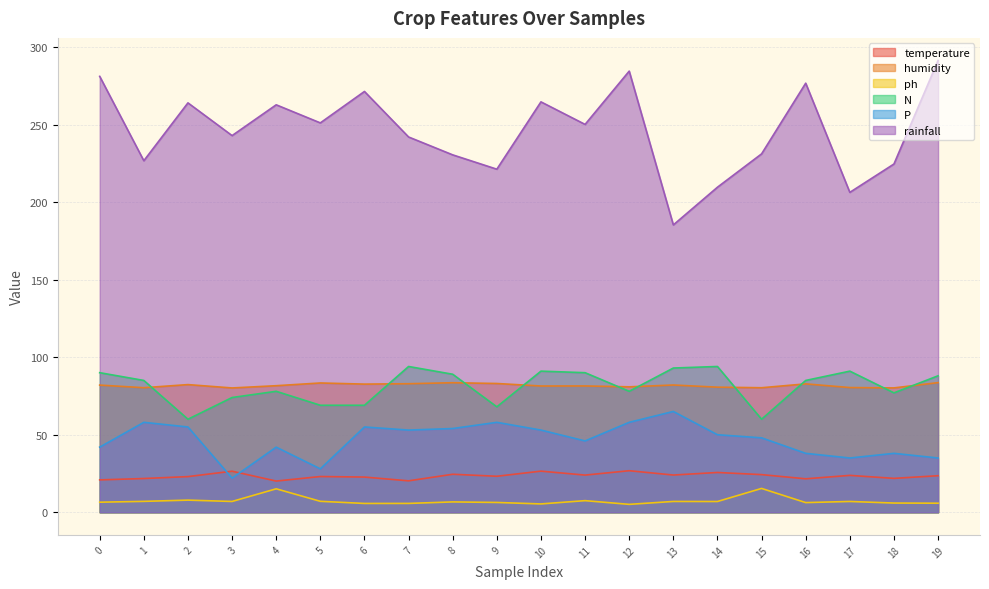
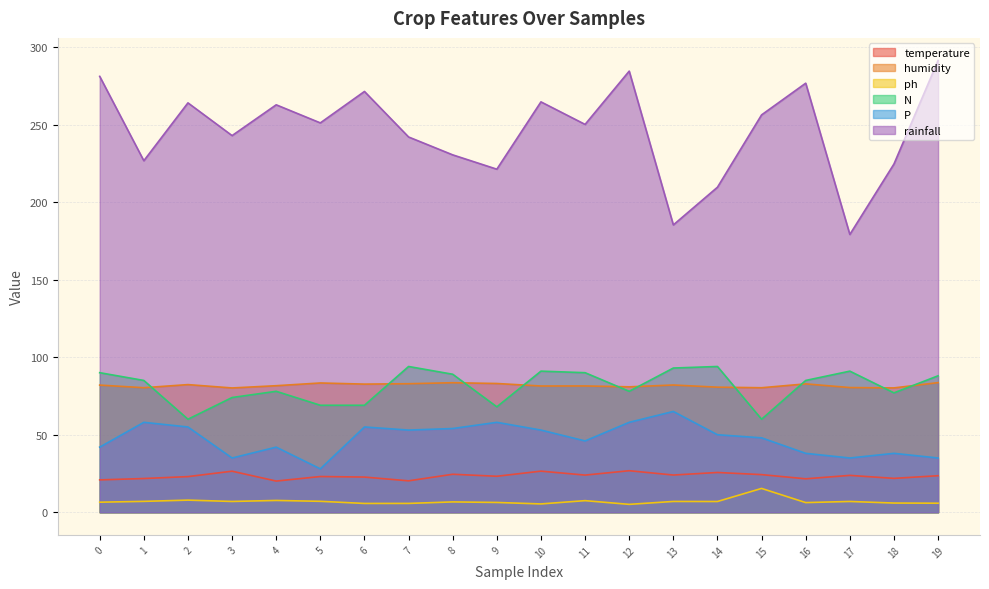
P, 3: 22 -> 35
ph, 4: 15 -> 8
rainfall, 15: 231 -> 256
rainfall, 17: 206 -> 179
